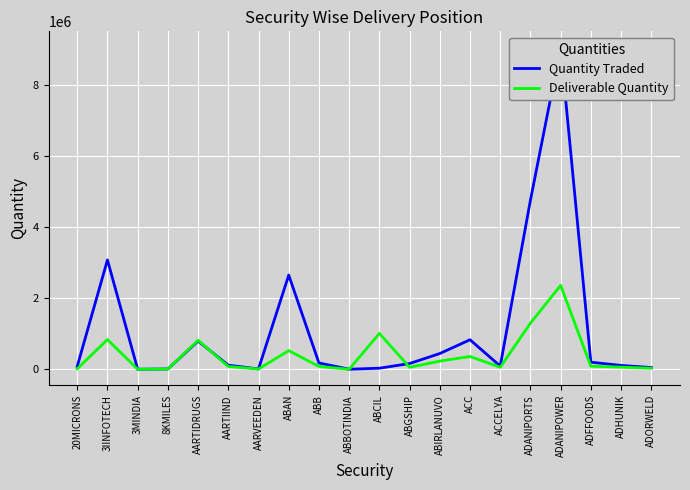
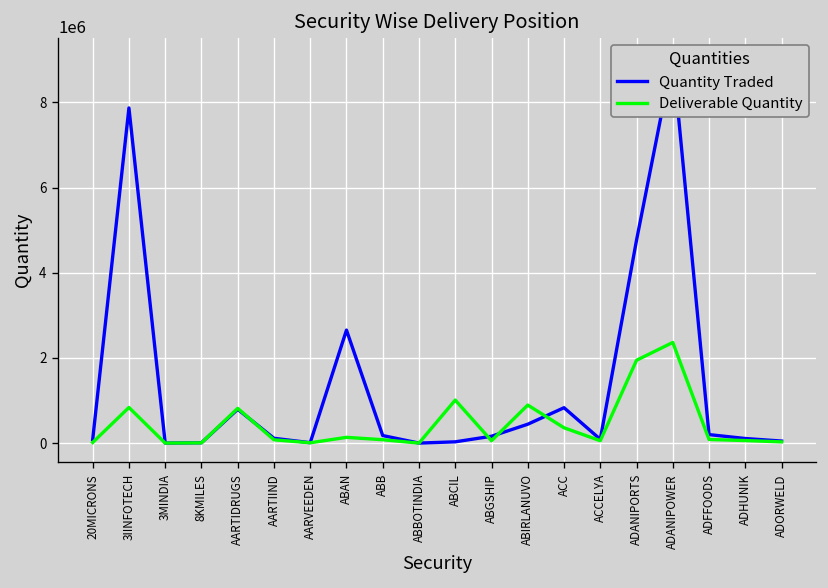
Quantity Traded, 3IINFOTECH: 3100000 -> 7900000
Deliverable Quantity, ABAN: 500000 -> 100000
Deliverable Quantity, ABIRLANUVO: 200000 -> 900000
Deliverable Quantity, ADANIPORTS: 1300000 -> 1900000
